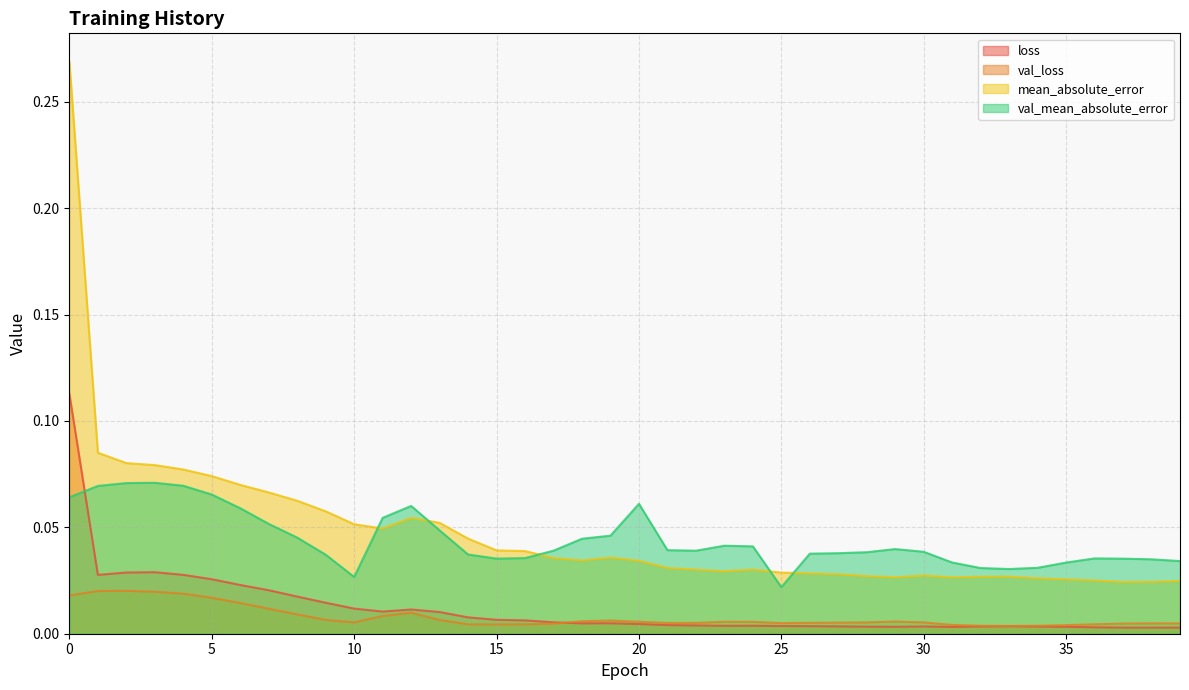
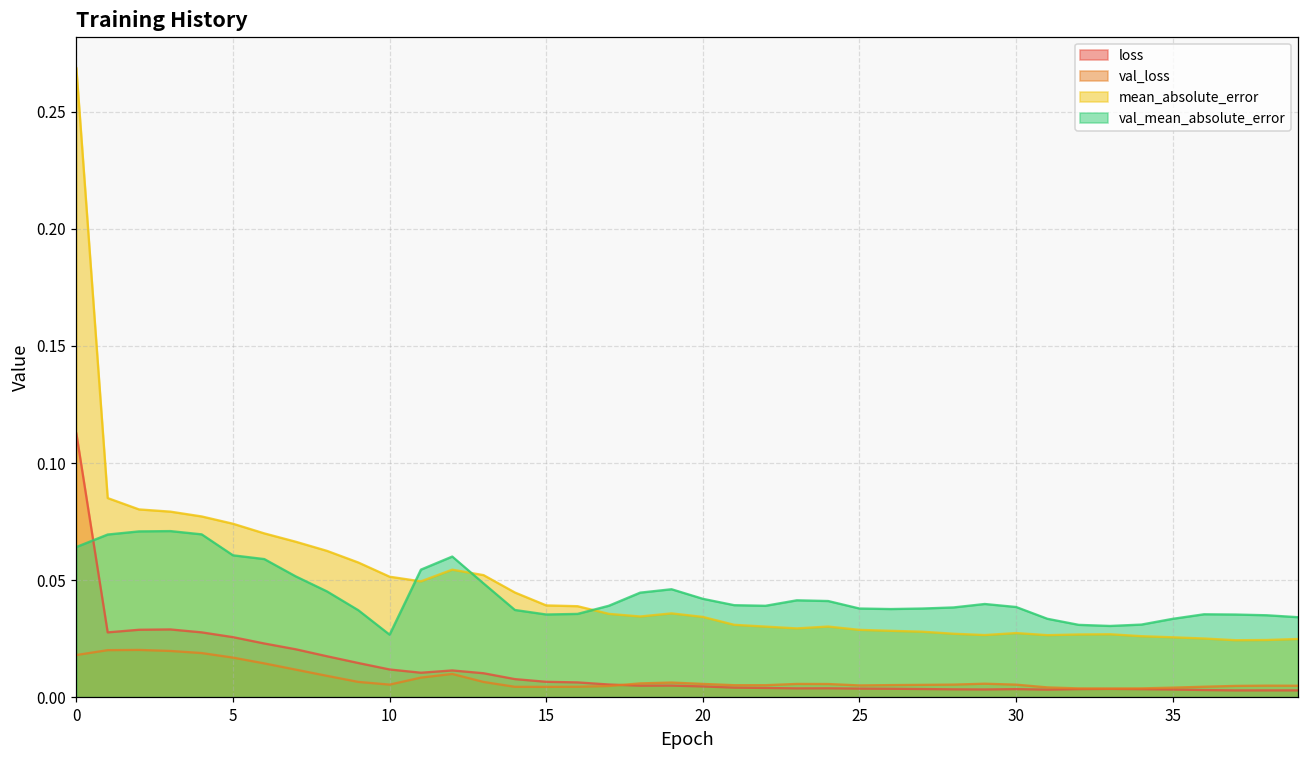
val_mean_absolute_error, 5: 0.065 -> 0.061
val_mean_absolute_error, 20: 0.061 -> 0.042
val_mean_absolute_error, 25: 0.022 -> 0.038
